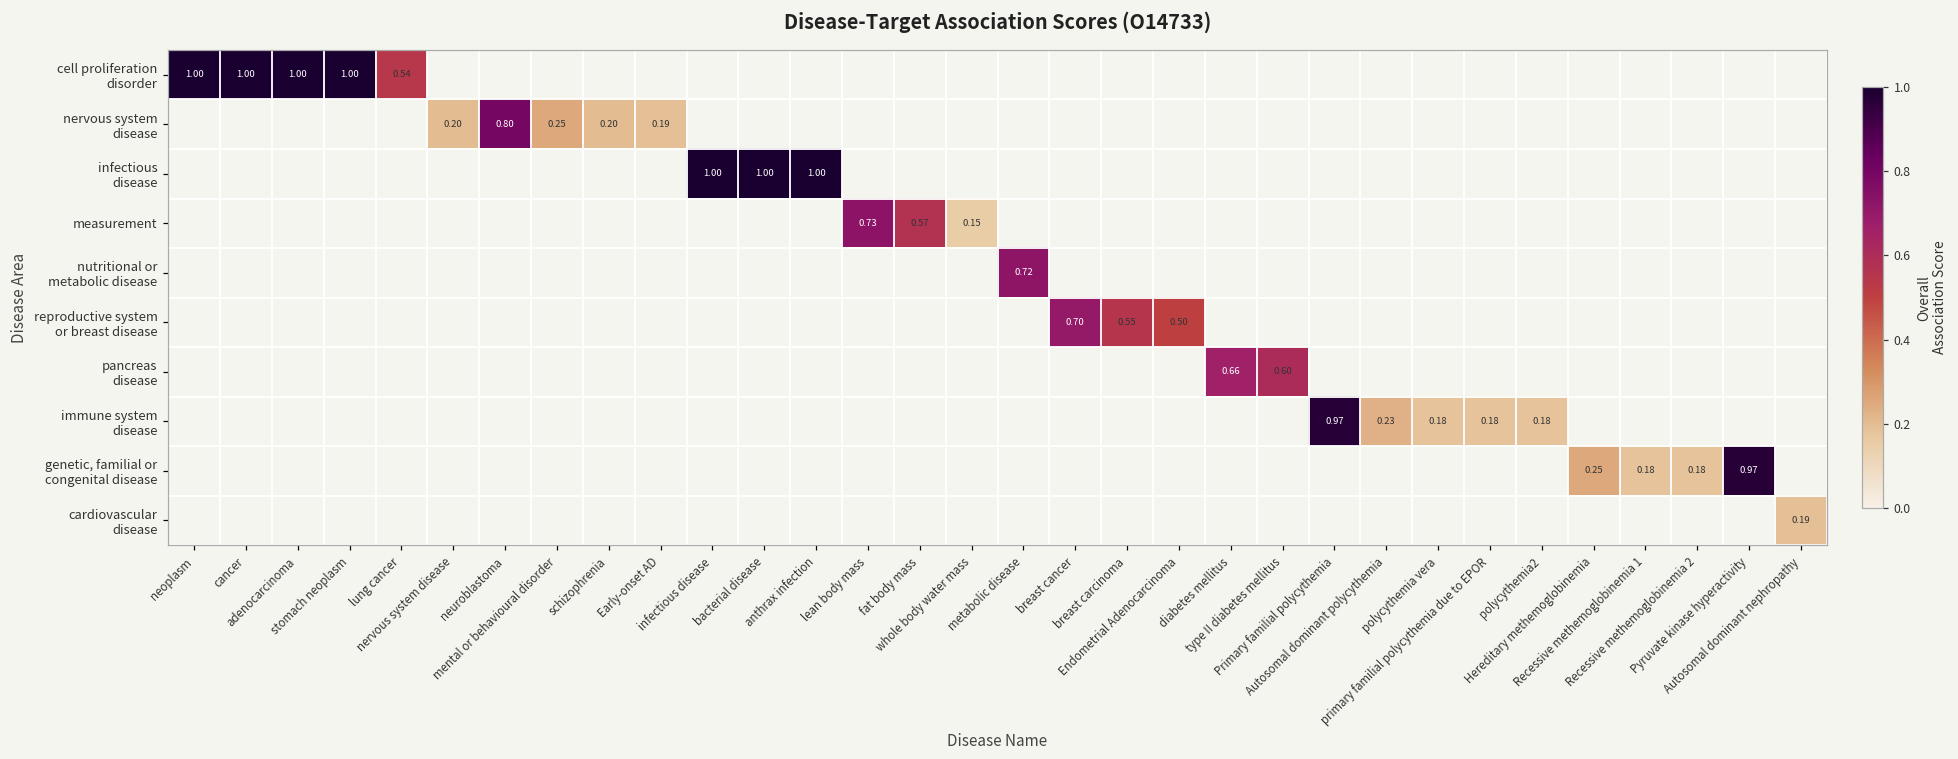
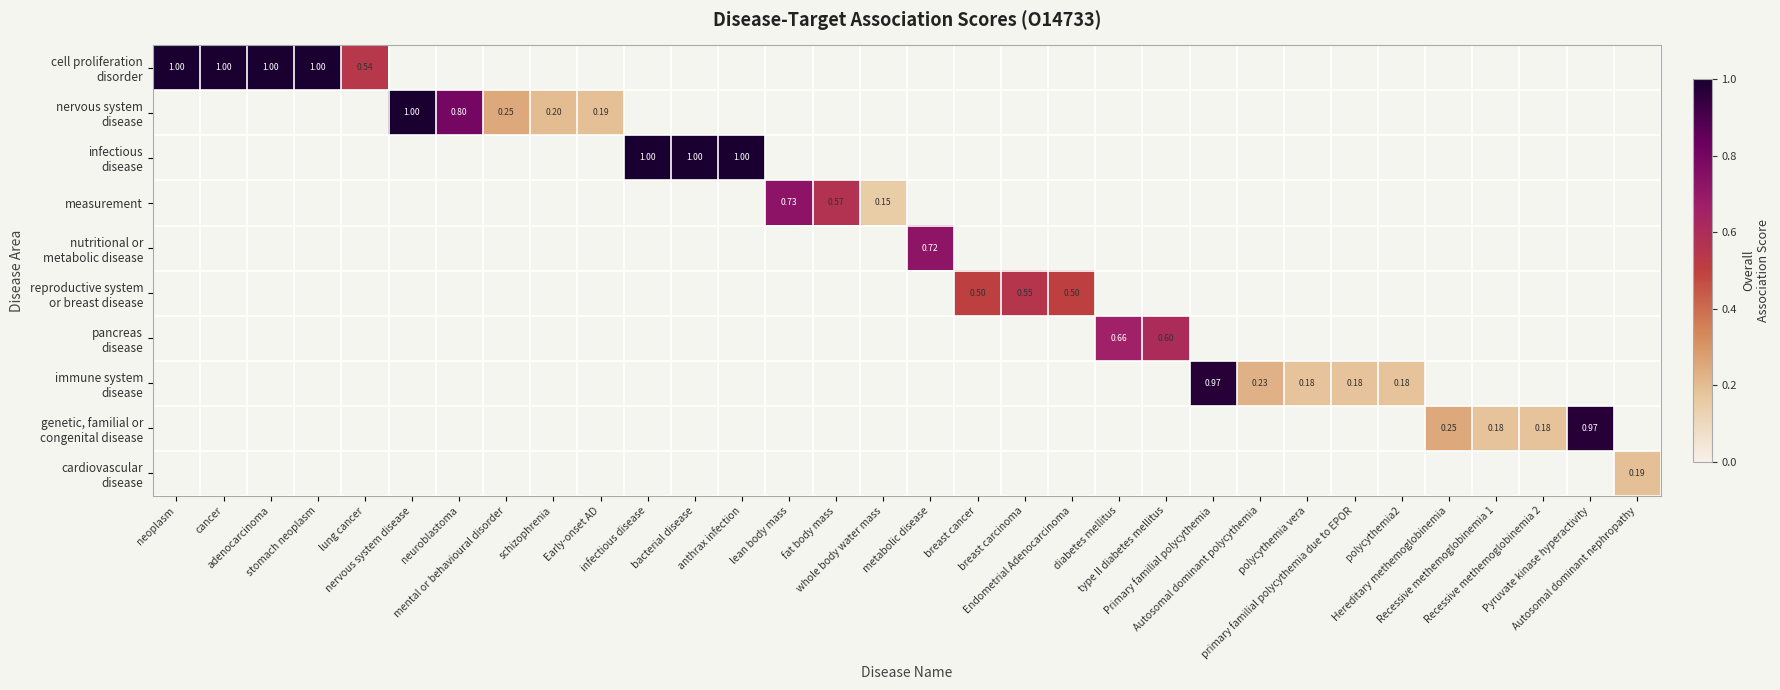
nervous system disease, nervous system disease: 0.20 -> 1.00
reproductive system or breast disease, breast cancer: 0.70 -> 0.50
